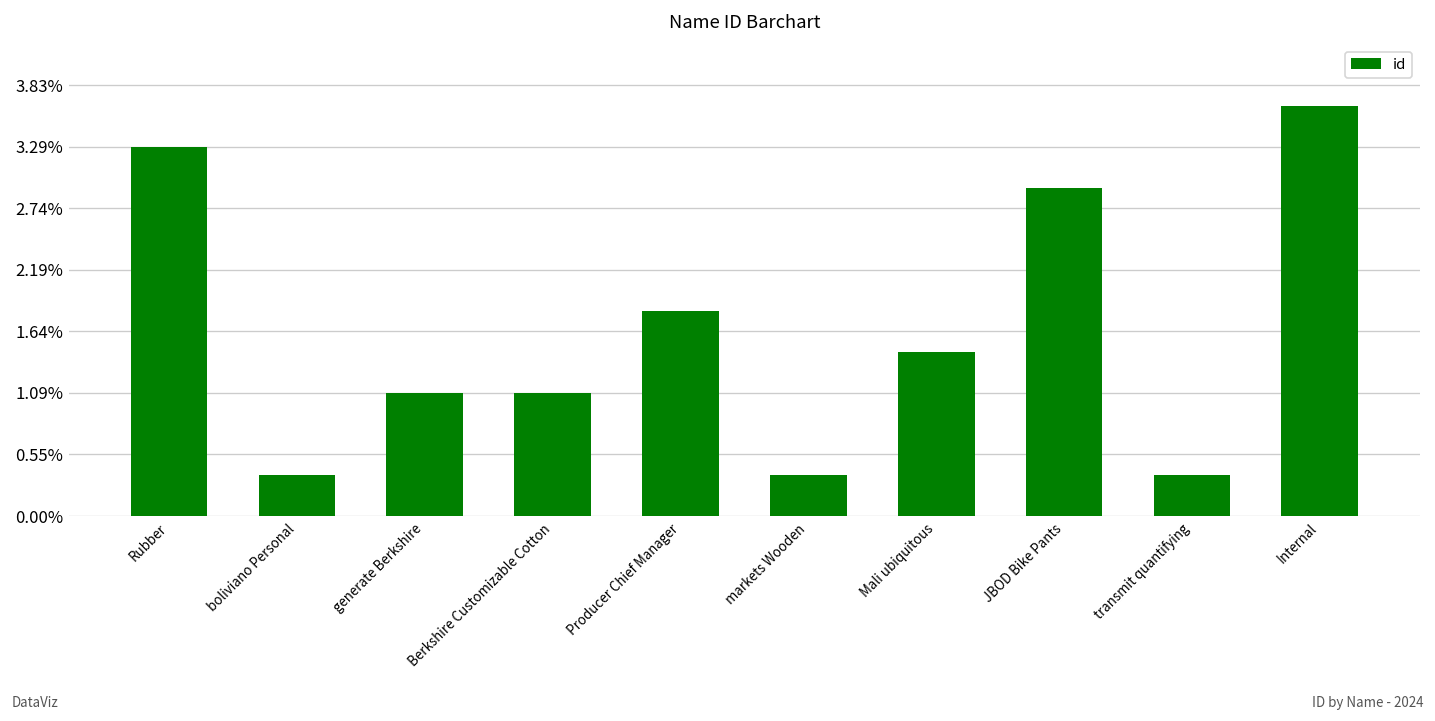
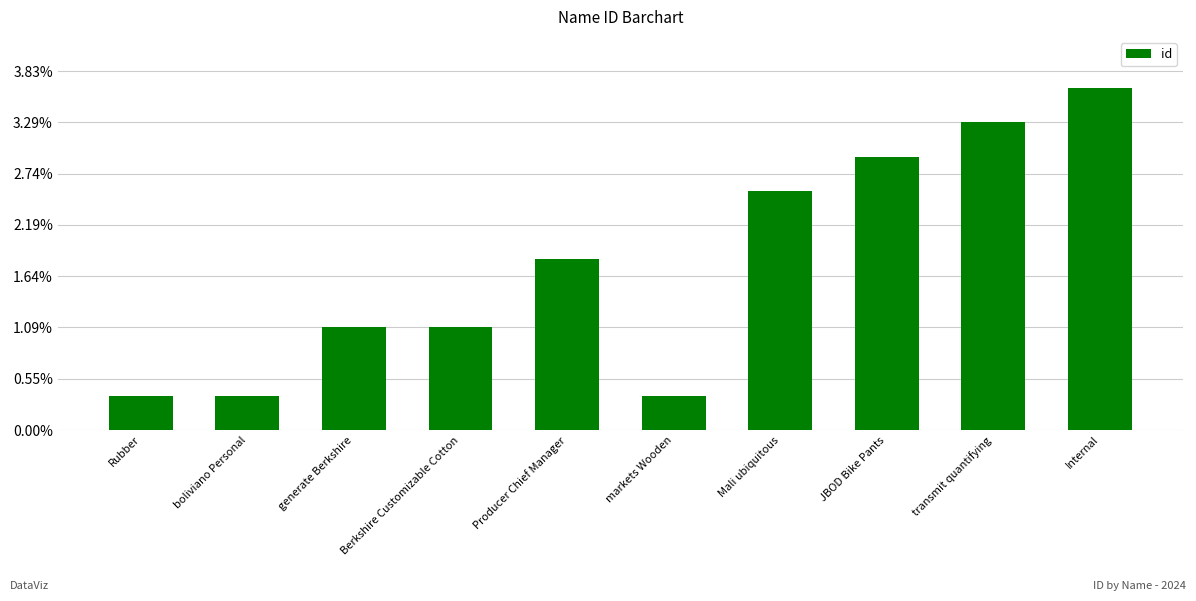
Rubber: 3.3% -> 0.4%
Mali ubiquitous: 1.5% -> 2.6%
transmit quantifying: 0.4% -> 3.3%
